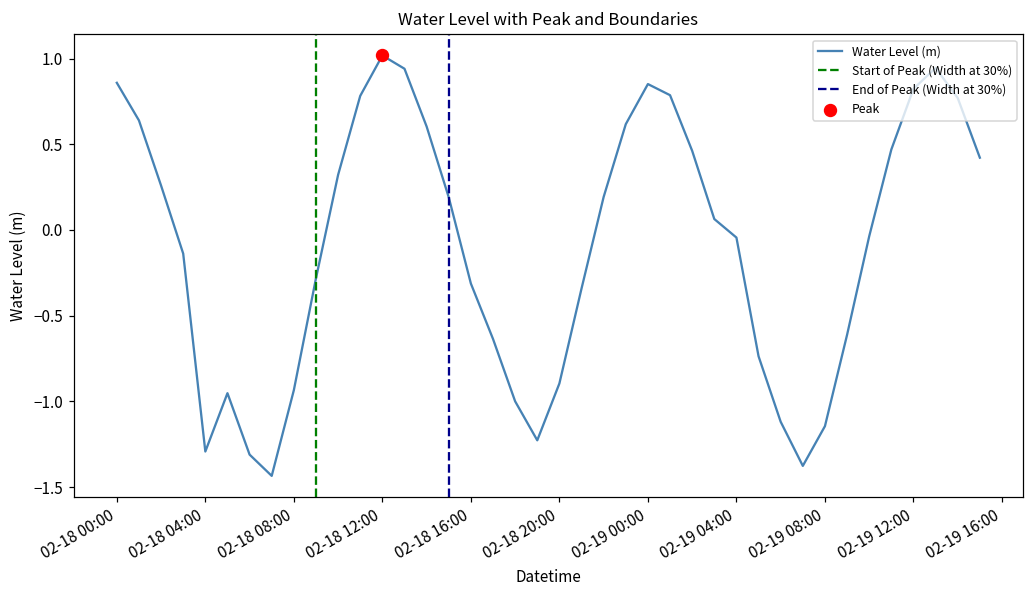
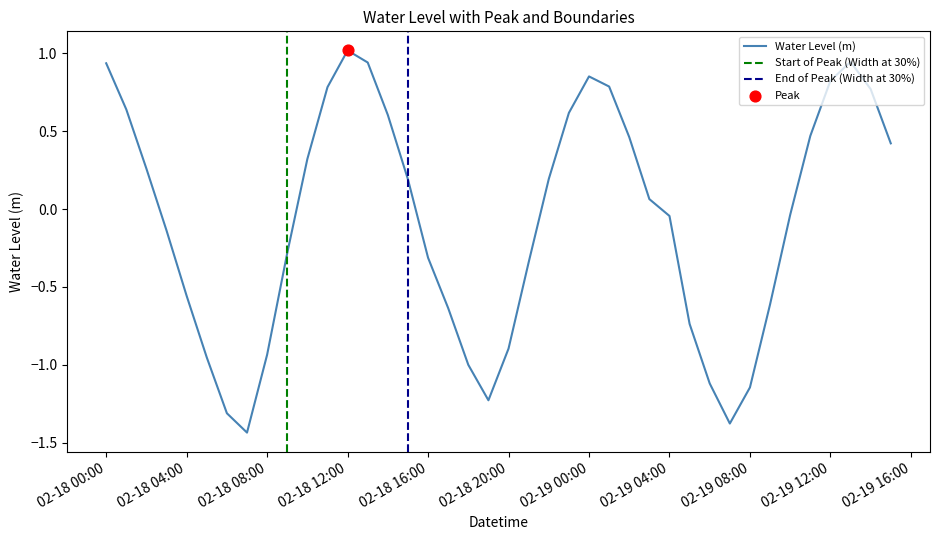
Water Level (m), 02-18 00:00: 0.86 -> 0.94
Water Level (m), 02-18 04:00: -1.29 -> -0.56
